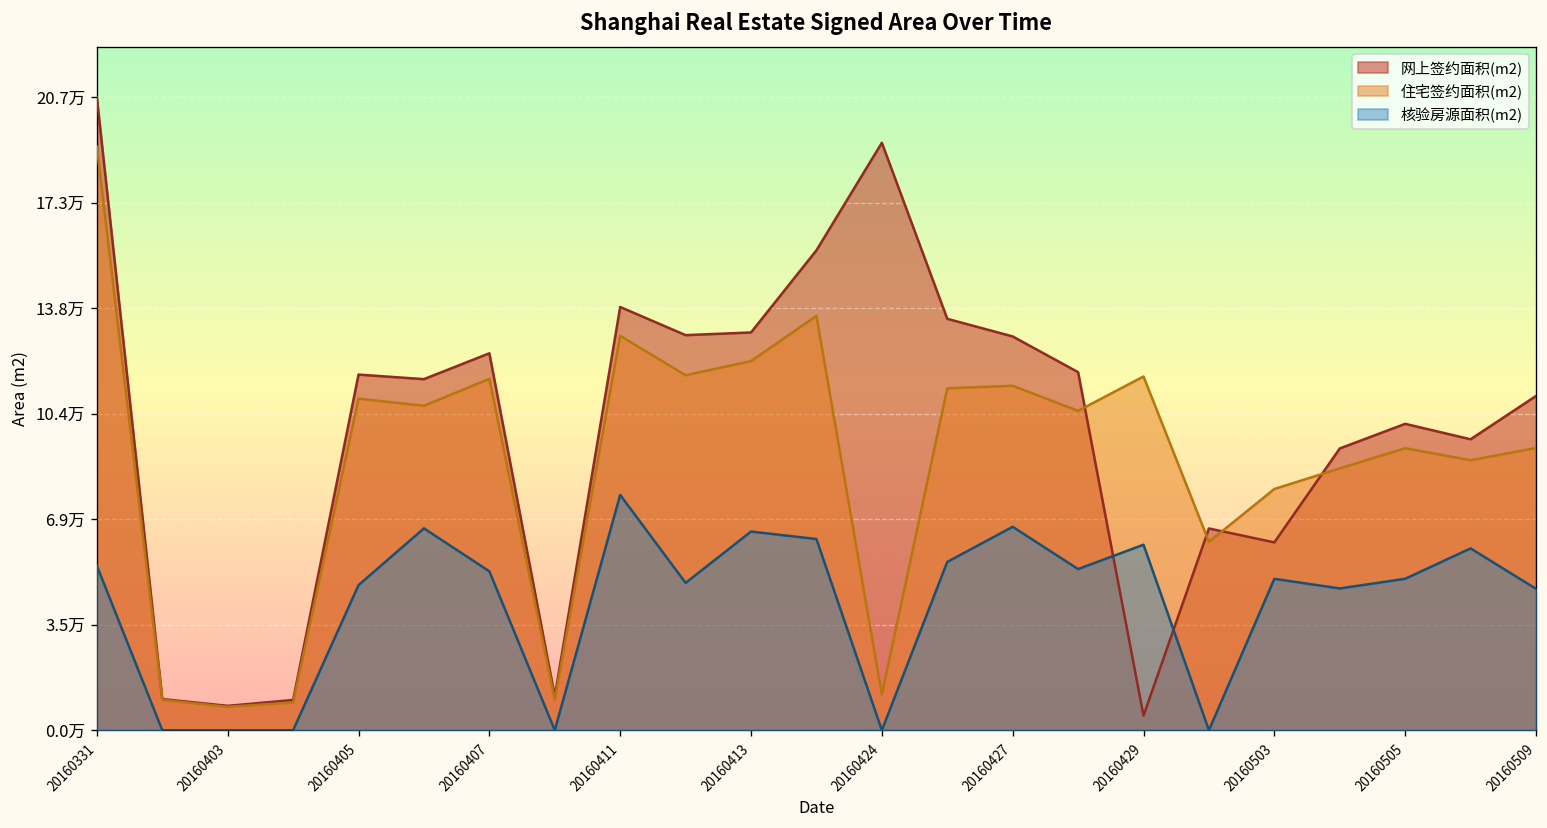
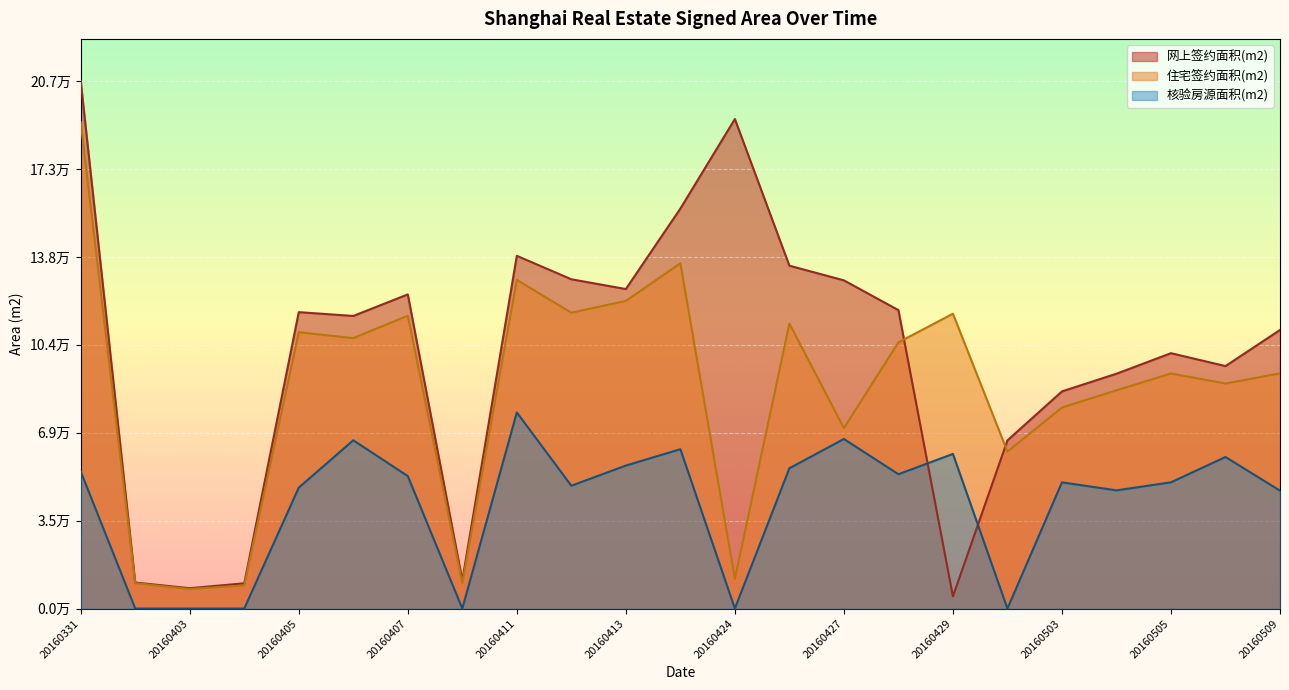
网上签约面积(m2), 20160413: 13.0万 -> 12.5万
核验房源面积(m2), 20160413: 6.5万 -> 5.6万
住宅签约面积(m2), 20160427: 11.3万 -> 7.1万
网上签约面积(m2), 20160503: 6.1万 -> 8.5万
